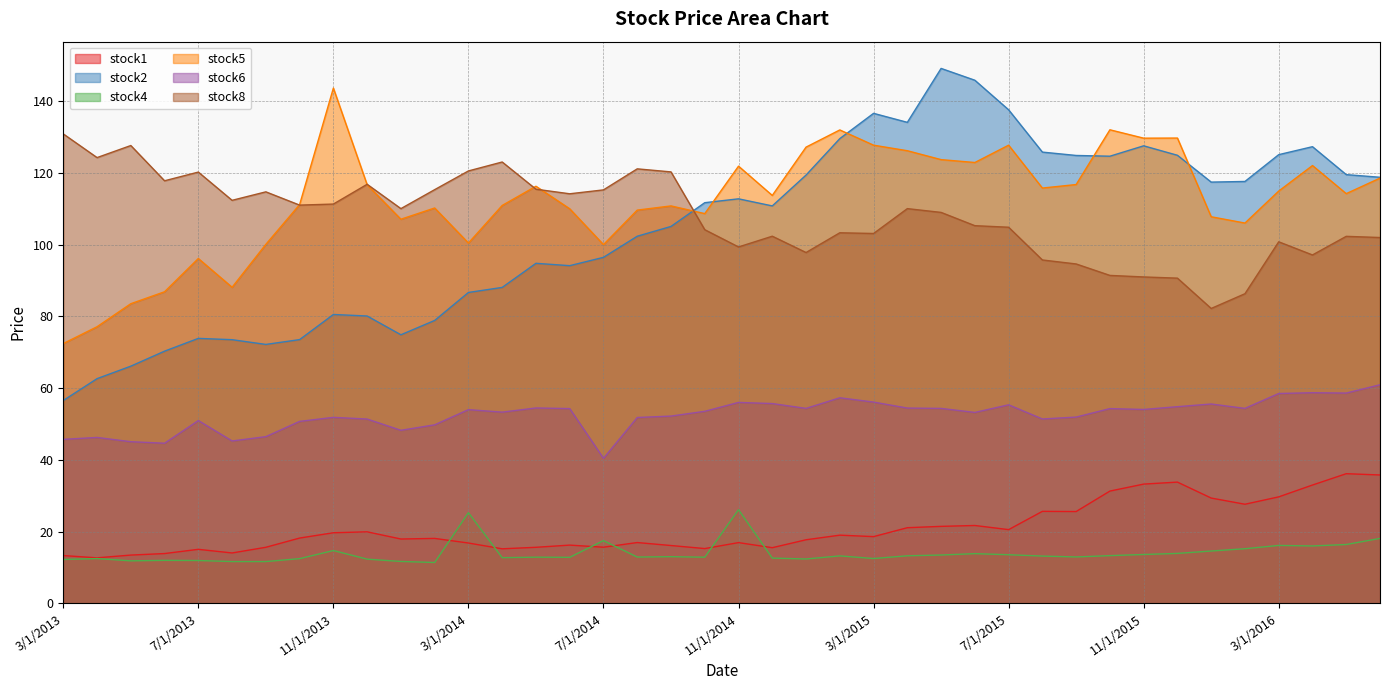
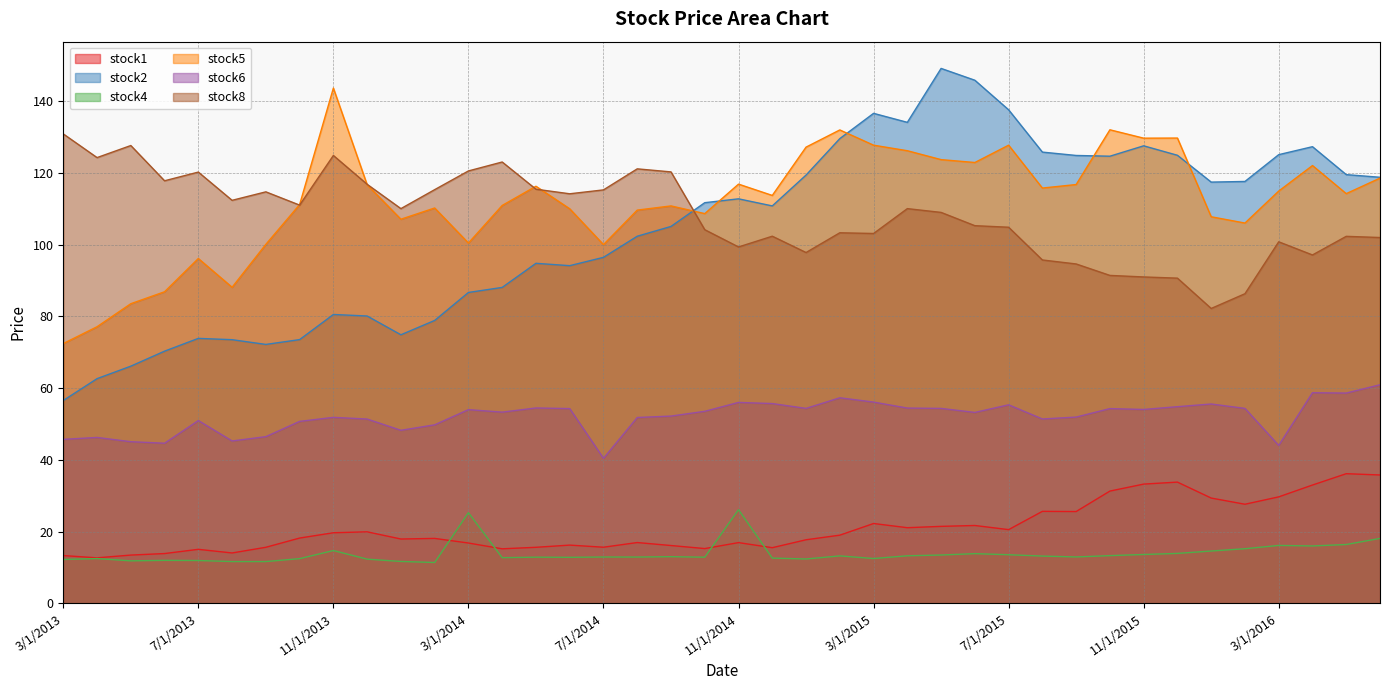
stock8, 11/1/2013: 111 -> 125
stock4, 7/1/2014: 17 -> 13
stock5, 11/1/2014: 122 -> 117
stock1, 3/1/2015: 19 -> 22
stock6, 3/1/2016: 58 -> 44
